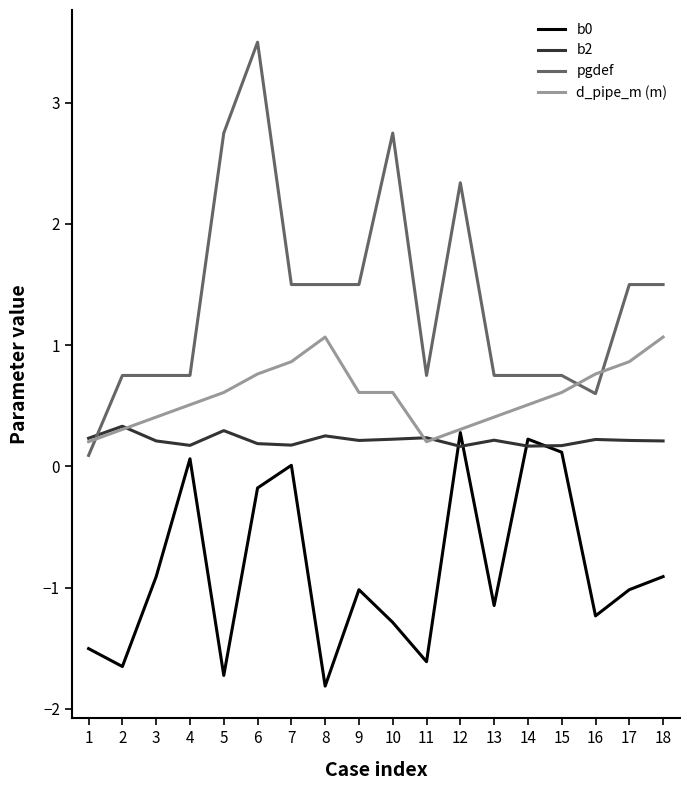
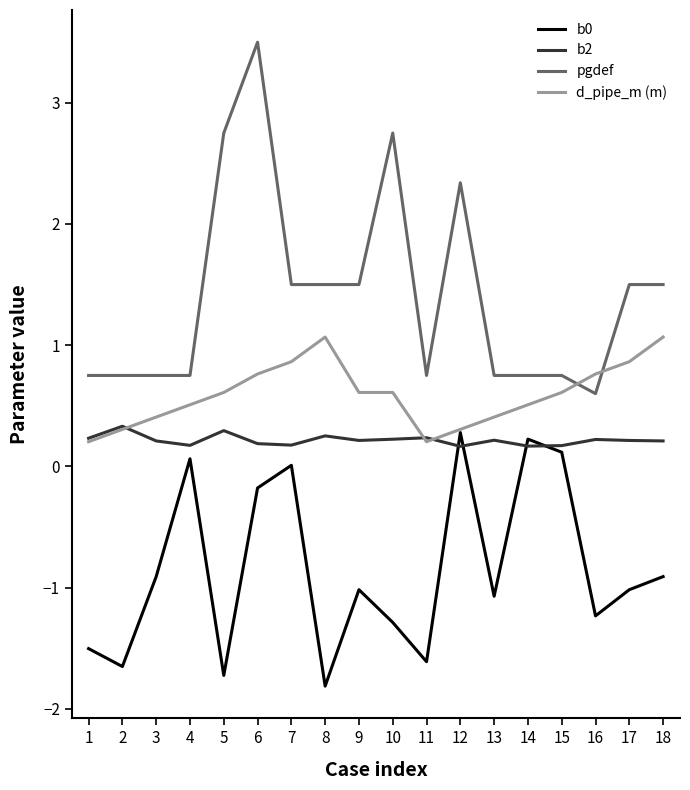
pgdef, 1: 0.09 -> 0.75
b0, 13: -1.15 -> -1.07
